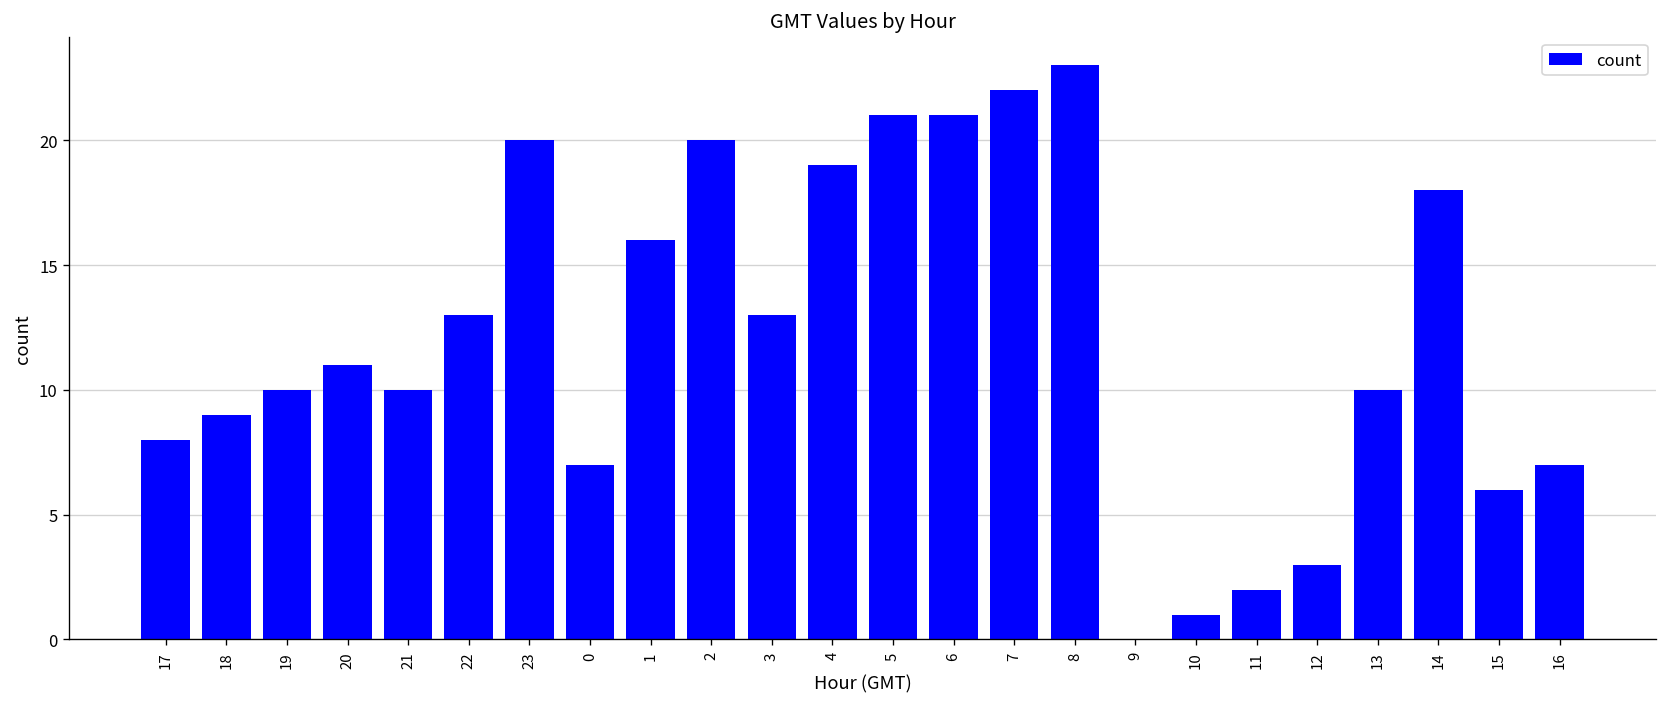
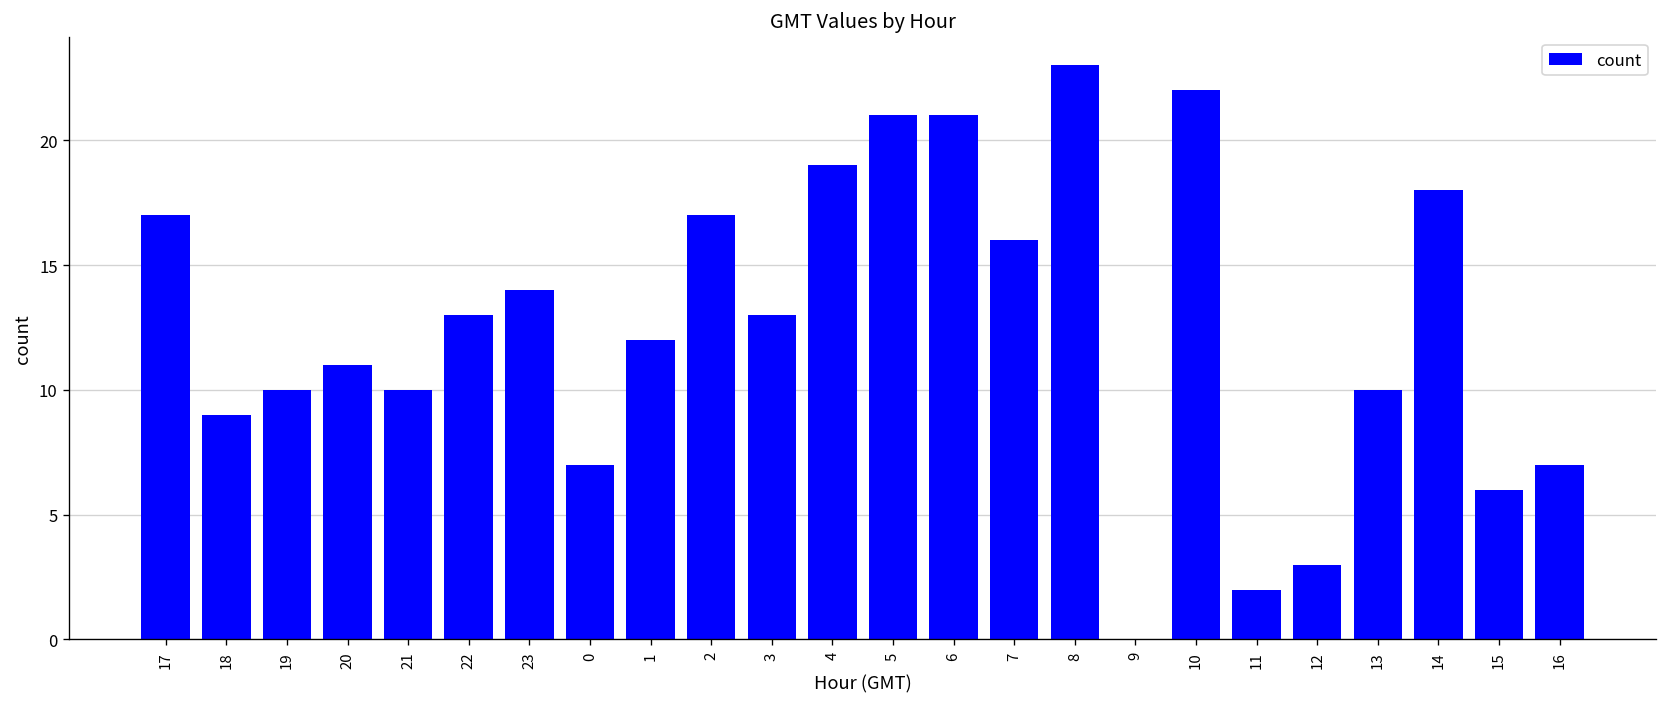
17: 8 -> 17
23: 20 -> 14
1: 16 -> 12
2: 20 -> 17
7: 22 -> 16
10: 1 -> 22
